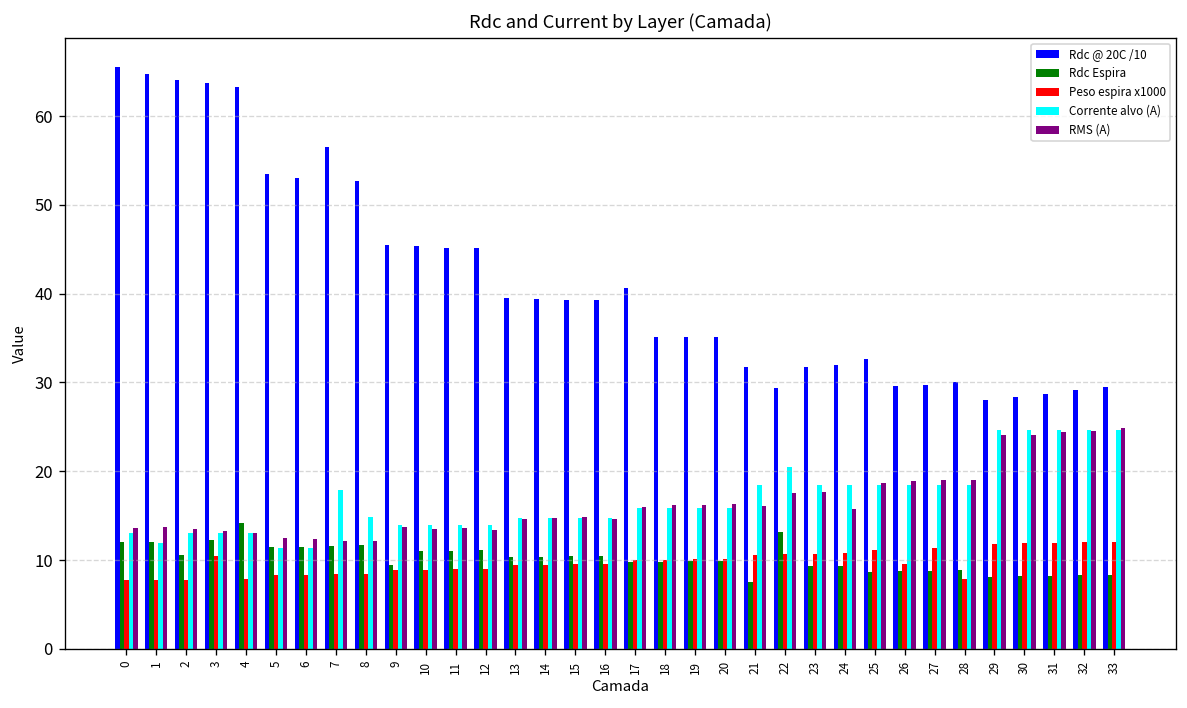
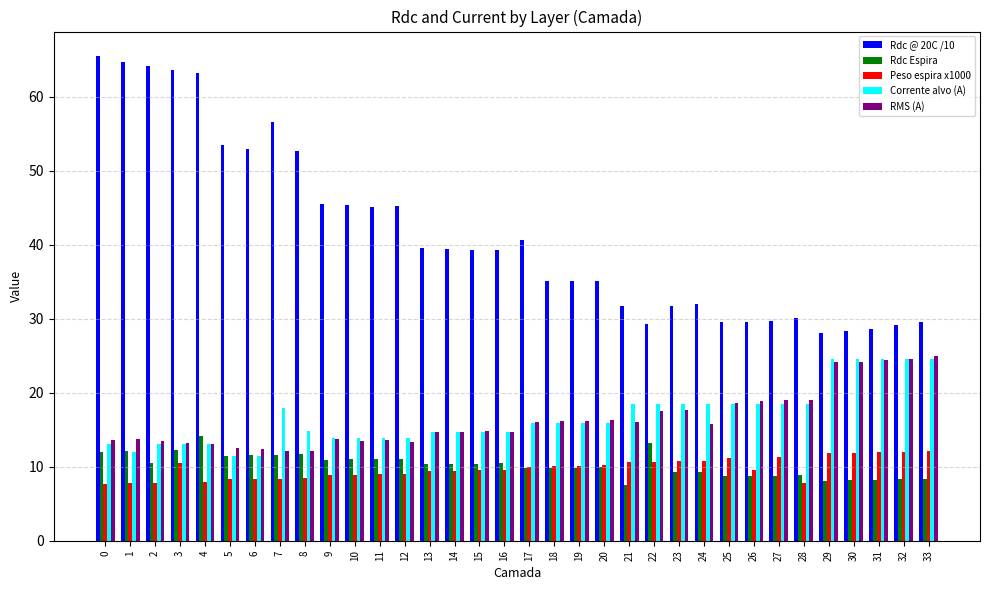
Rdc Espira, 9: 9 -> 11
Corrente alvo (A), 22: 20 -> 19
Rdc @ 20C /10, 25: 33 -> 30
